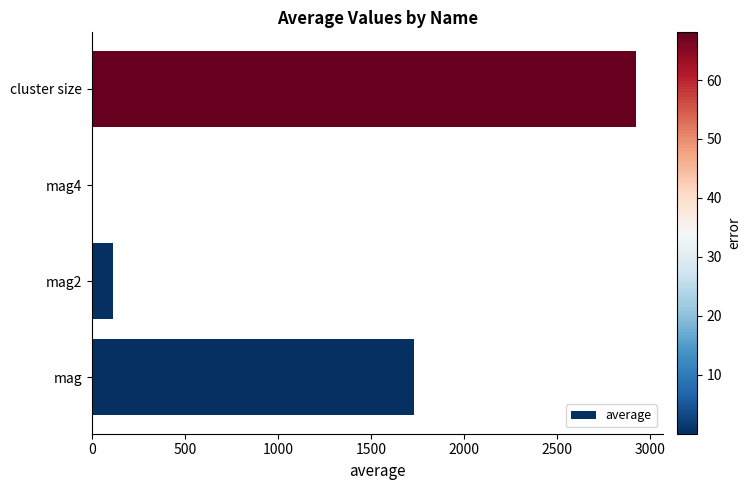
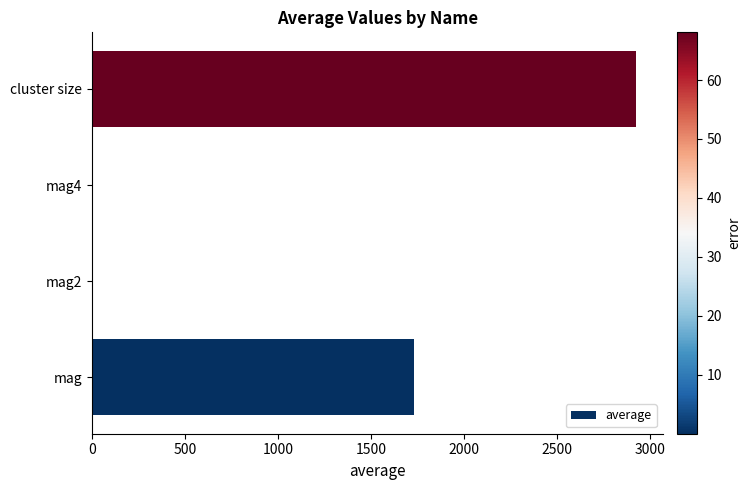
mag2: 120 -> 0
